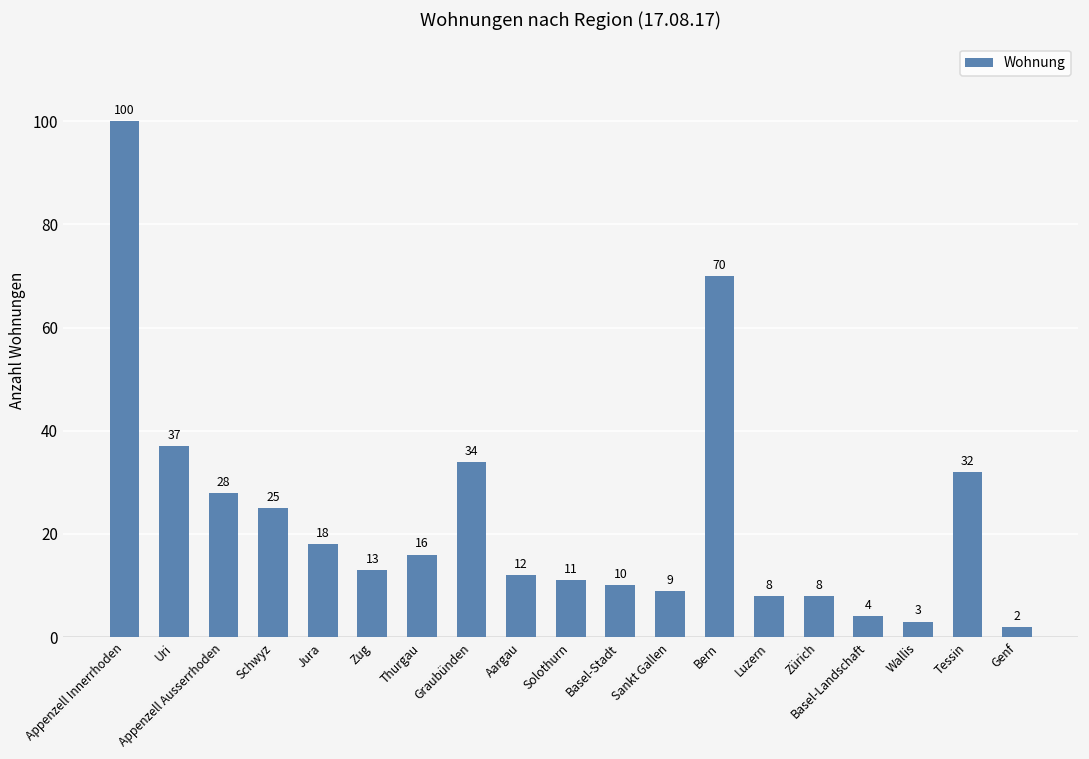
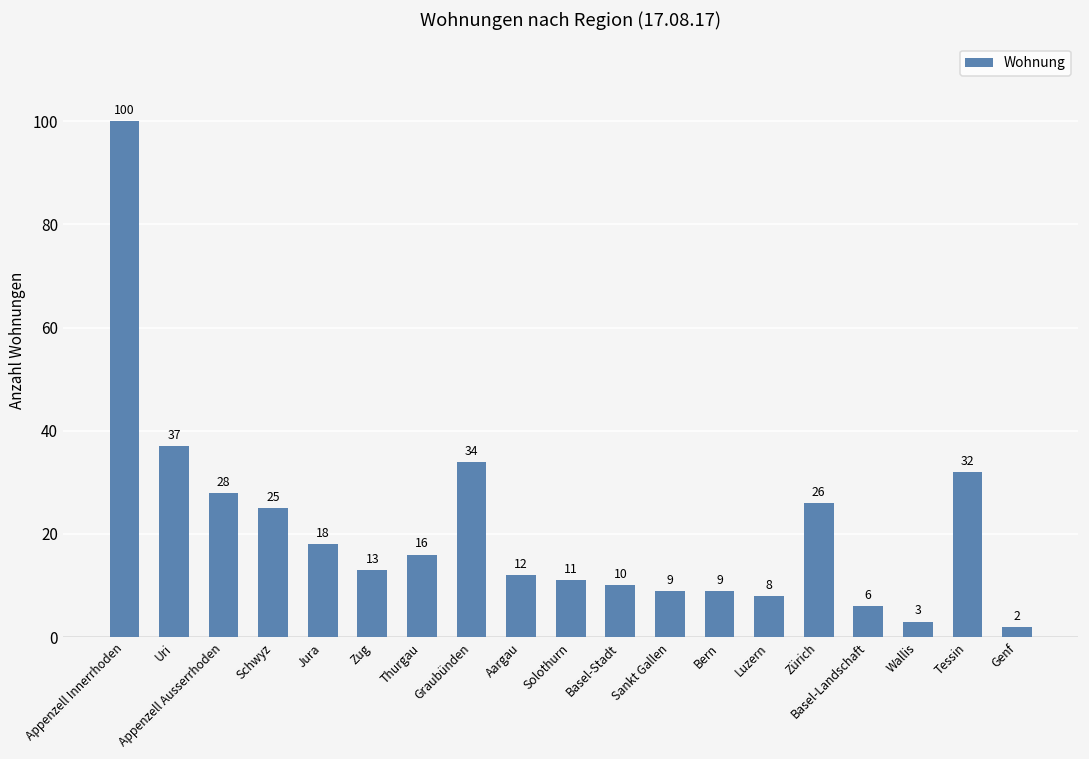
Bern: 70 -> 9
Zürich: 8 -> 26
Basel-Landschaft: 4 -> 6
